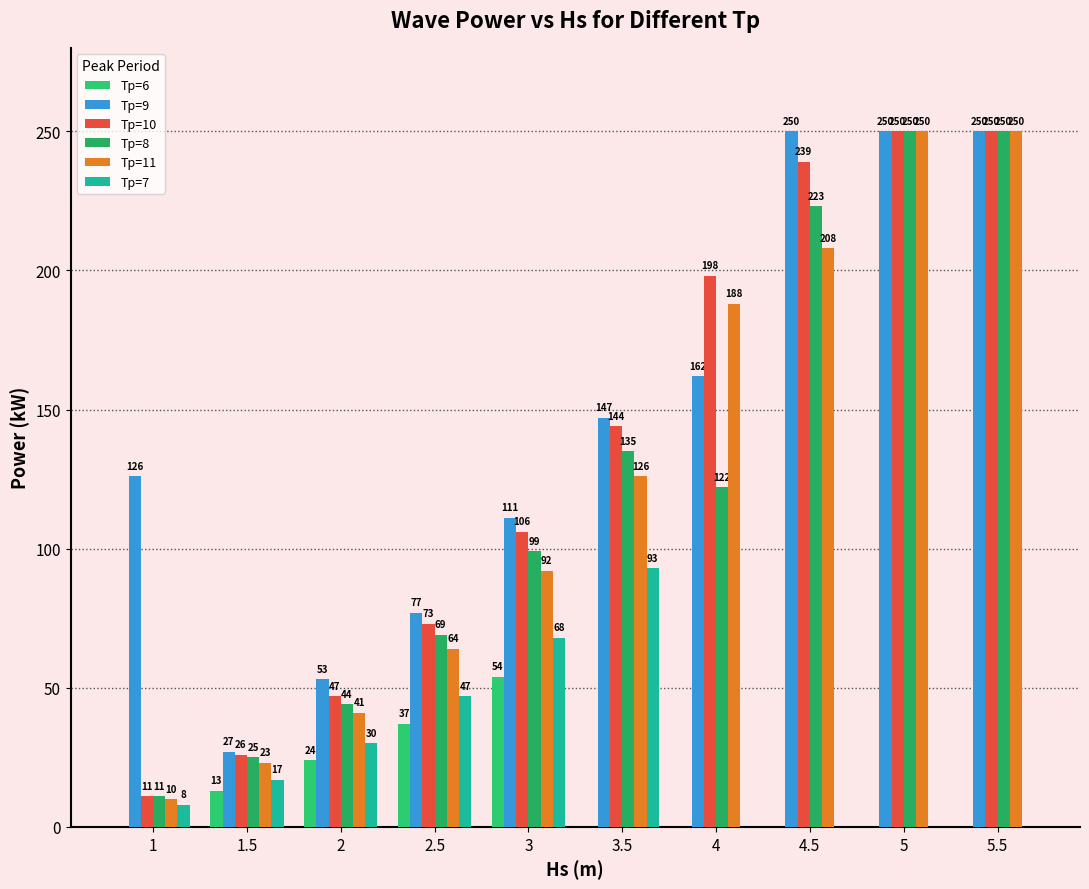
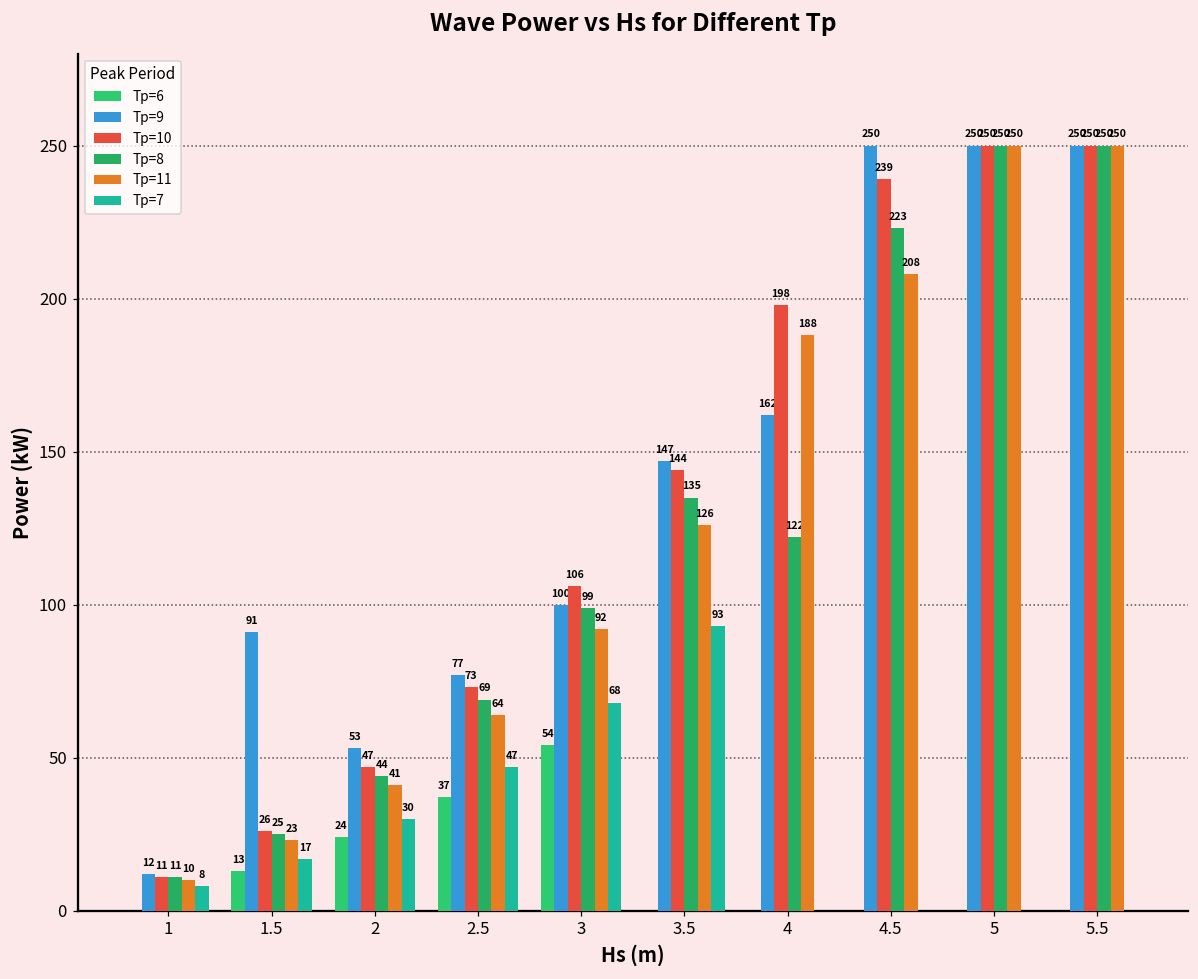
Tp=9, 1: 126 -> 12
Tp=9, 1.5: 27 -> 91
Tp=9, 3: 111 -> 100
